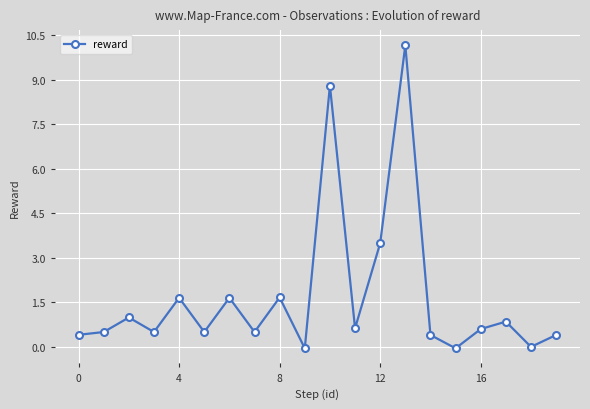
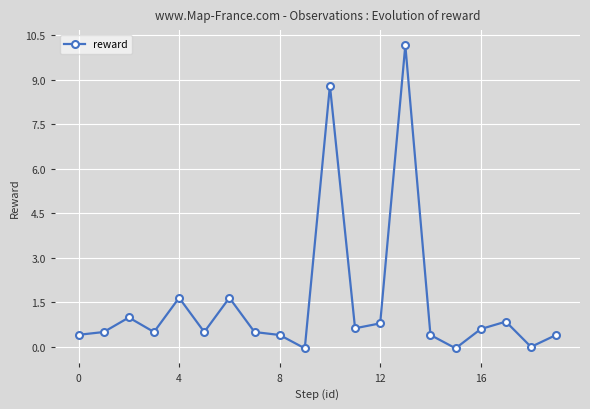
8: 1.7 -> 0.4
12: 3.5 -> 0.8
